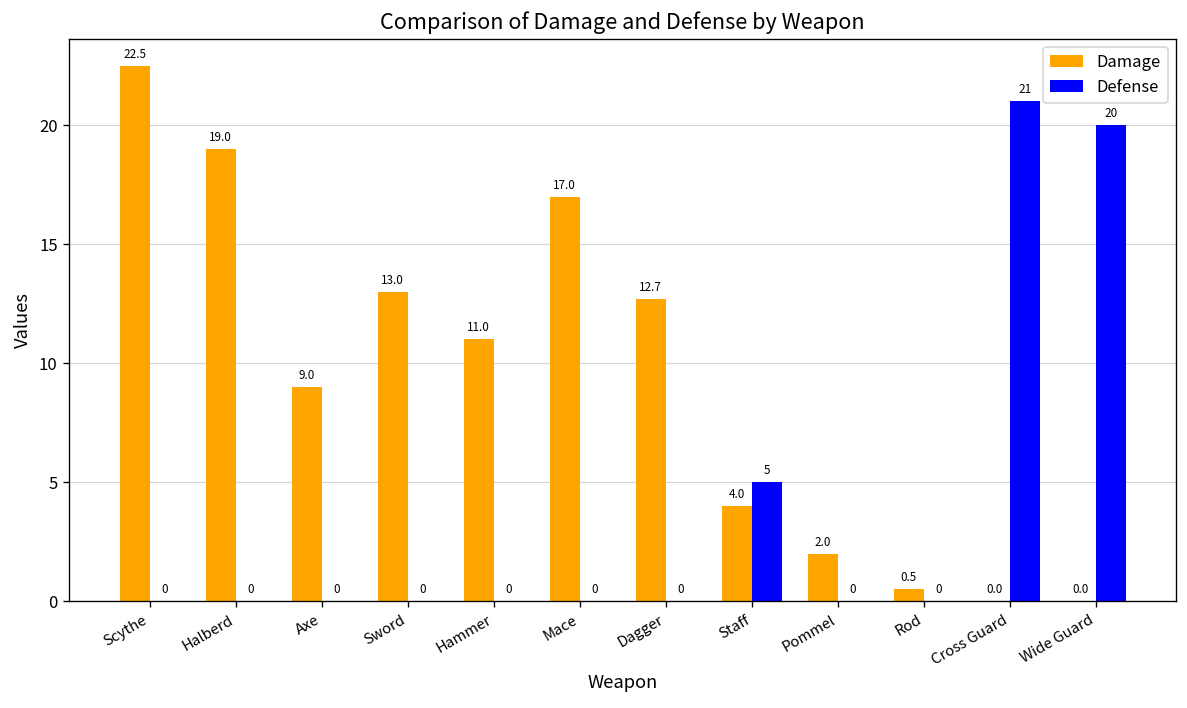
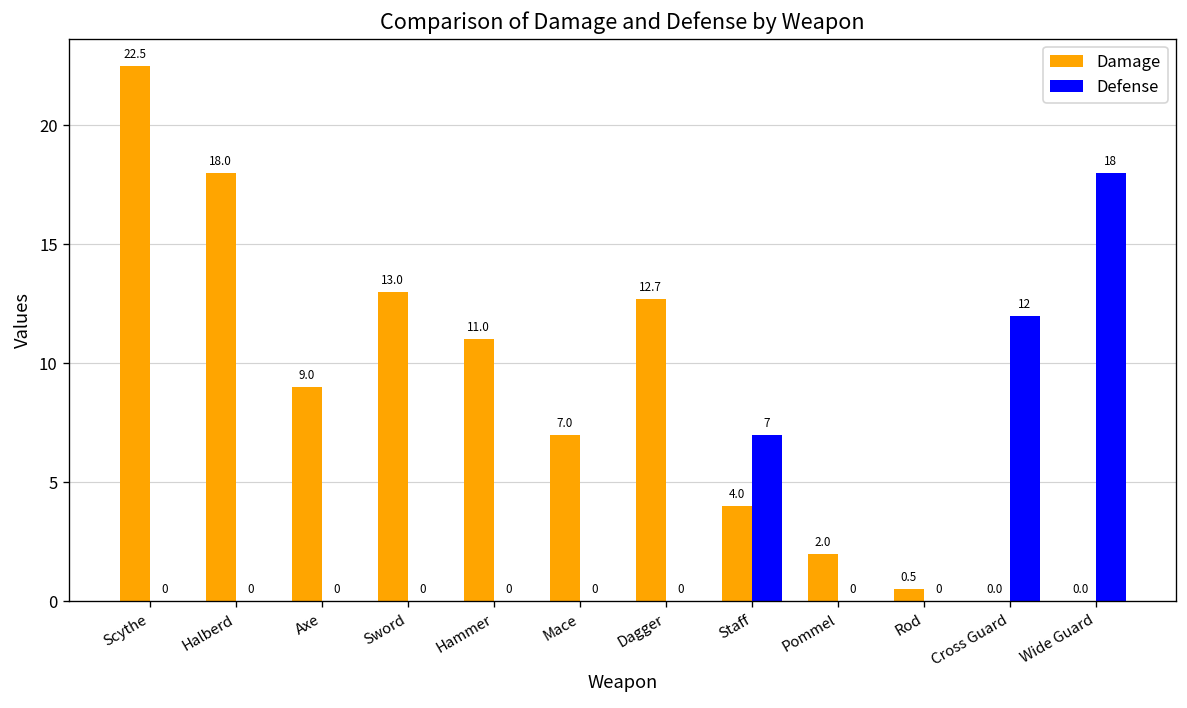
Damage, Halberd: 19.0 -> 18.0
Damage, Mace: 17.0 -> 7.0
Defense, Staff: 5 -> 7
Defense, Cross Guard: 21 -> 12
Defense, Wide Guard: 20 -> 18
